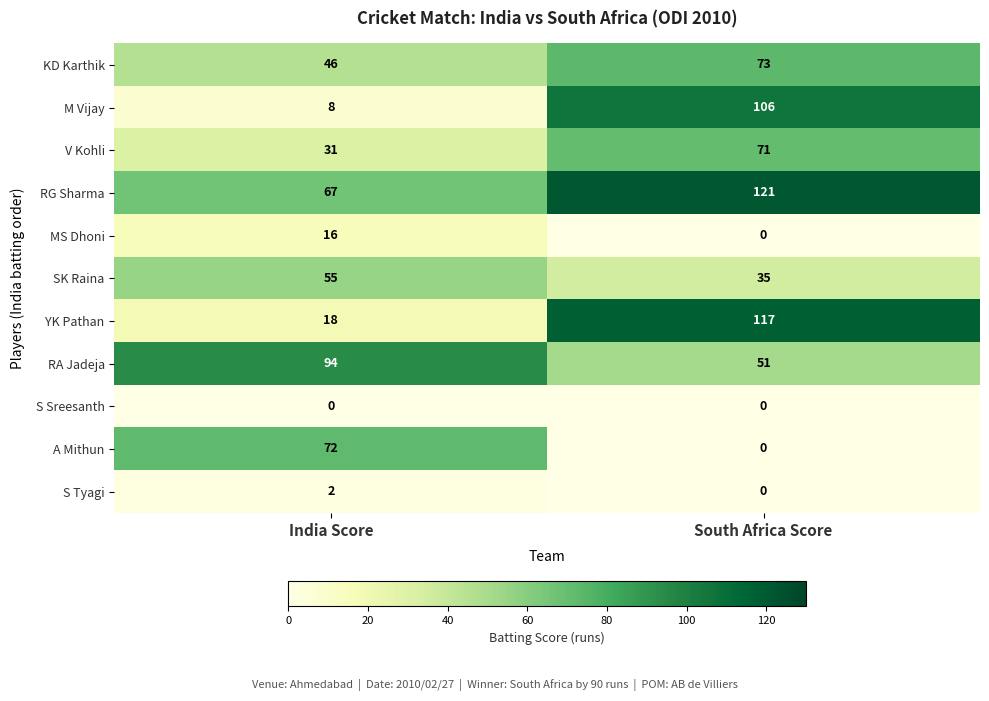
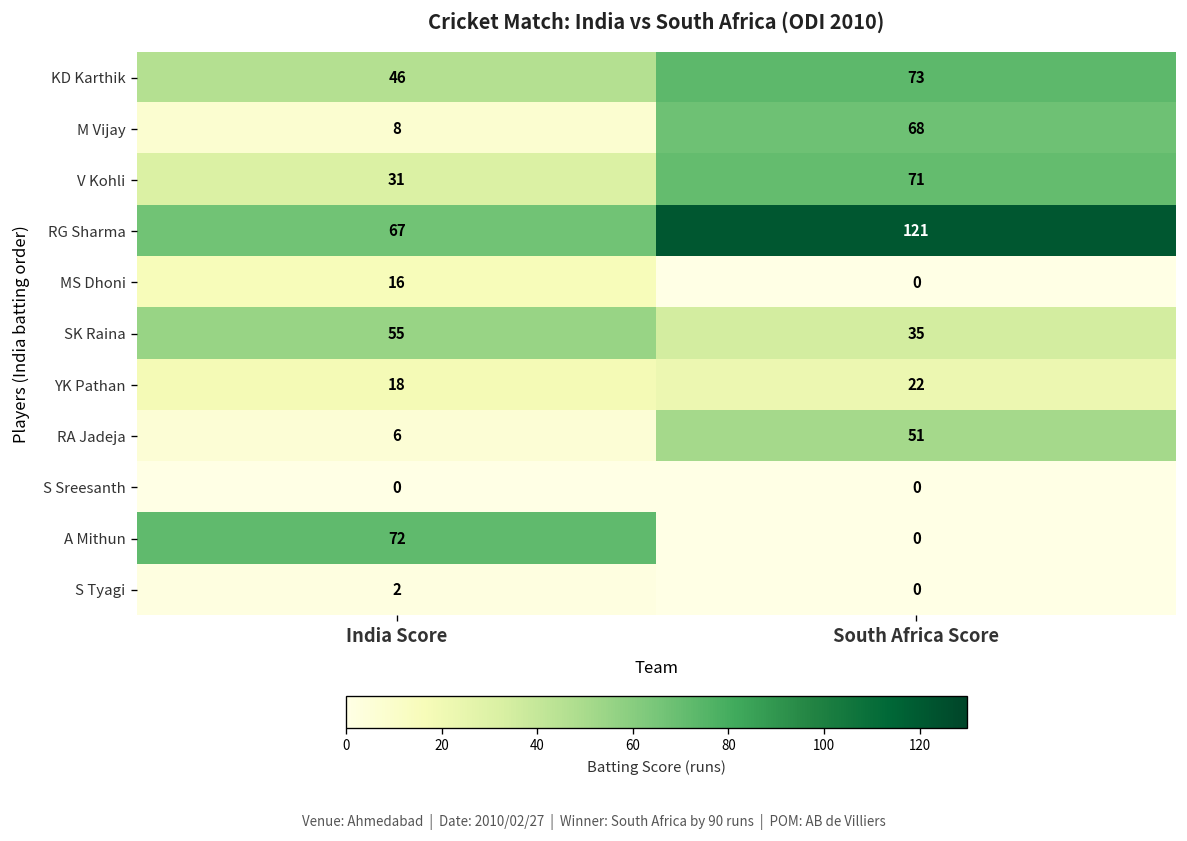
M Vijay, South Africa Score: 106 -> 68
YK Pathan, South Africa Score: 117 -> 22
RA Jadeja, India Score: 94 -> 6
